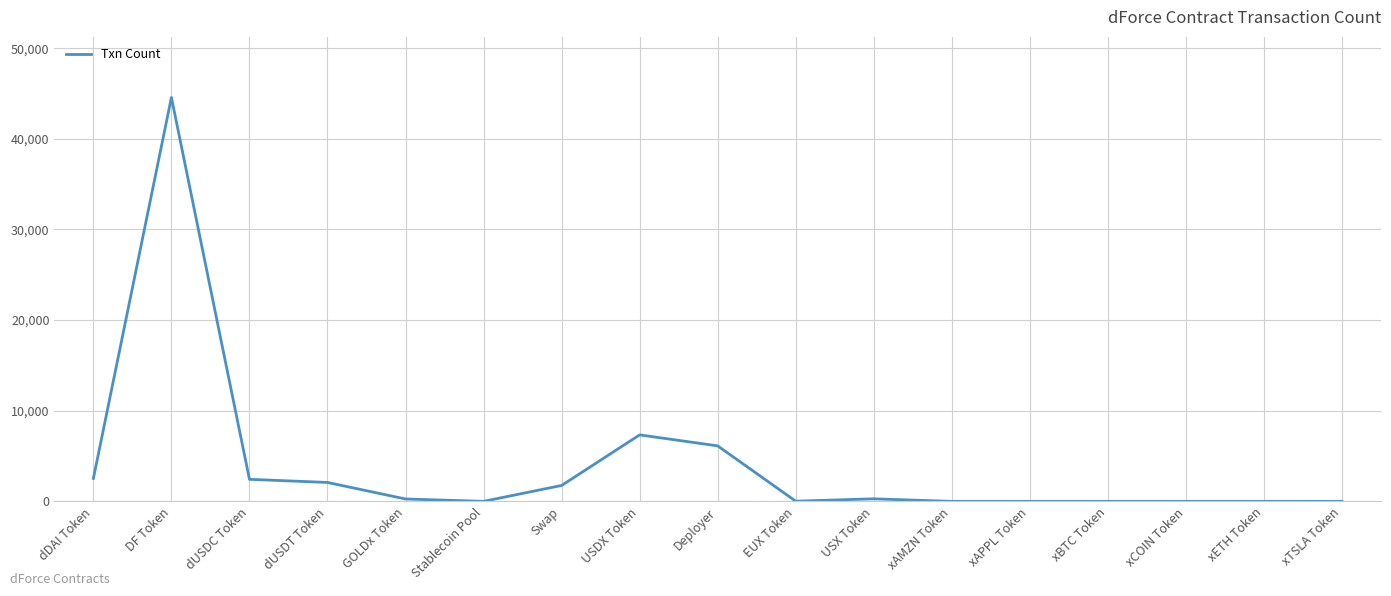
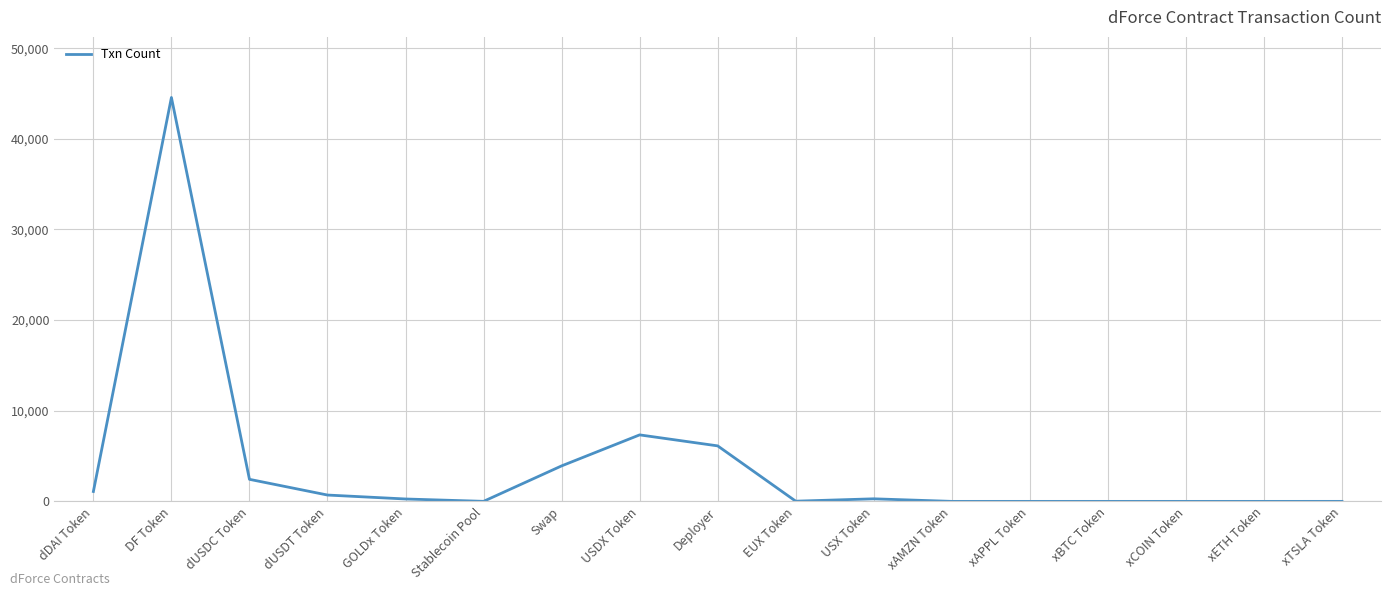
dDAI Token: 3,000 -> 1,000
dUSDT Token: 2,000 -> 1,000
Swap: 2,000 -> 4,000
